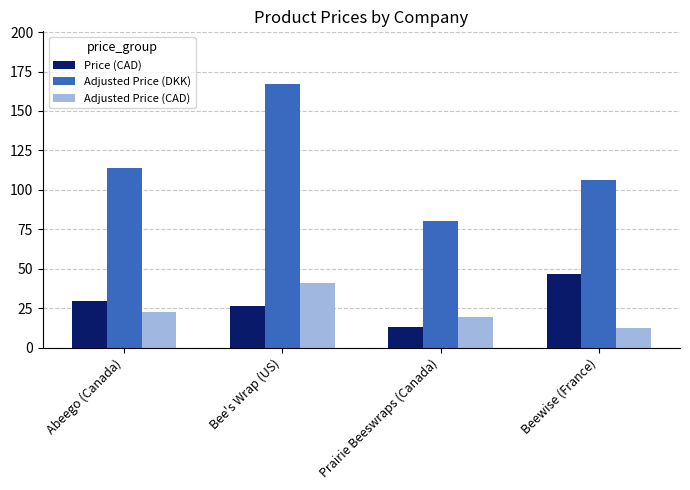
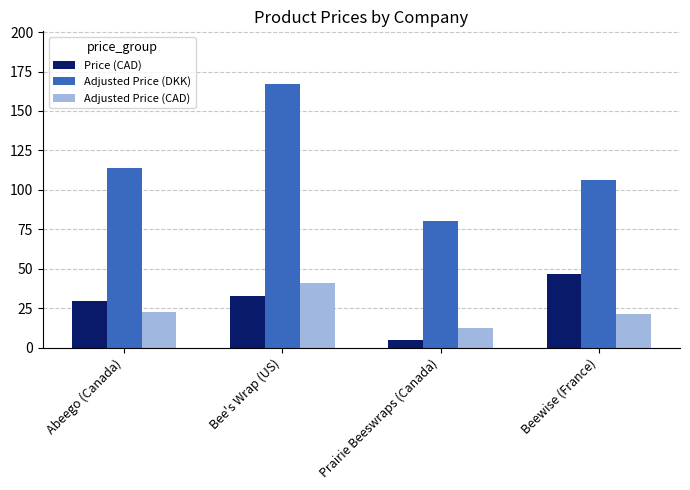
Price (CAD), Bee's Wrap (US): 26 -> 33
Price (CAD), Prairie Beeswraps (Canada): 13 -> 5
Adjusted Price (CAD), Prairie Beeswraps (Canada): 19 -> 13
Adjusted Price (CAD), Beewise (France): 13 -> 21
